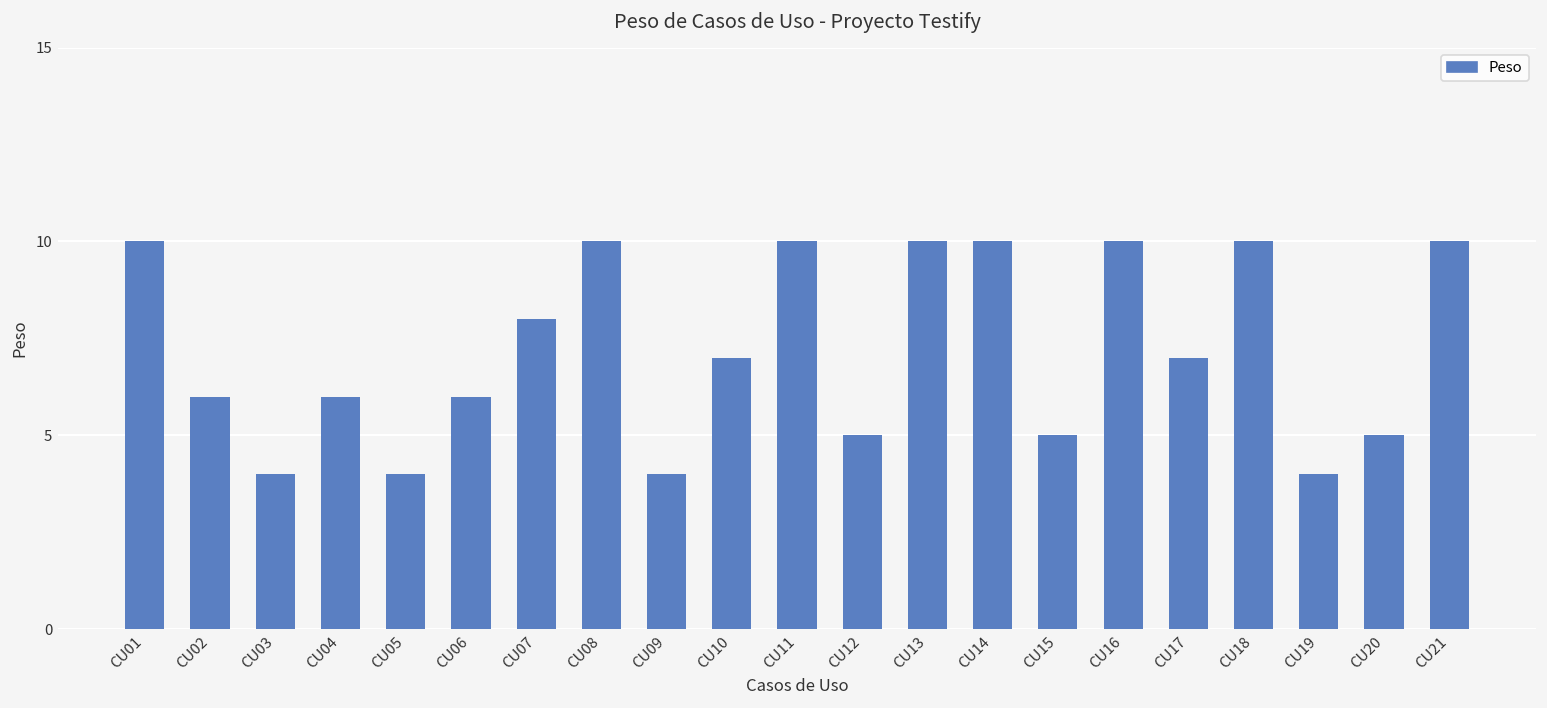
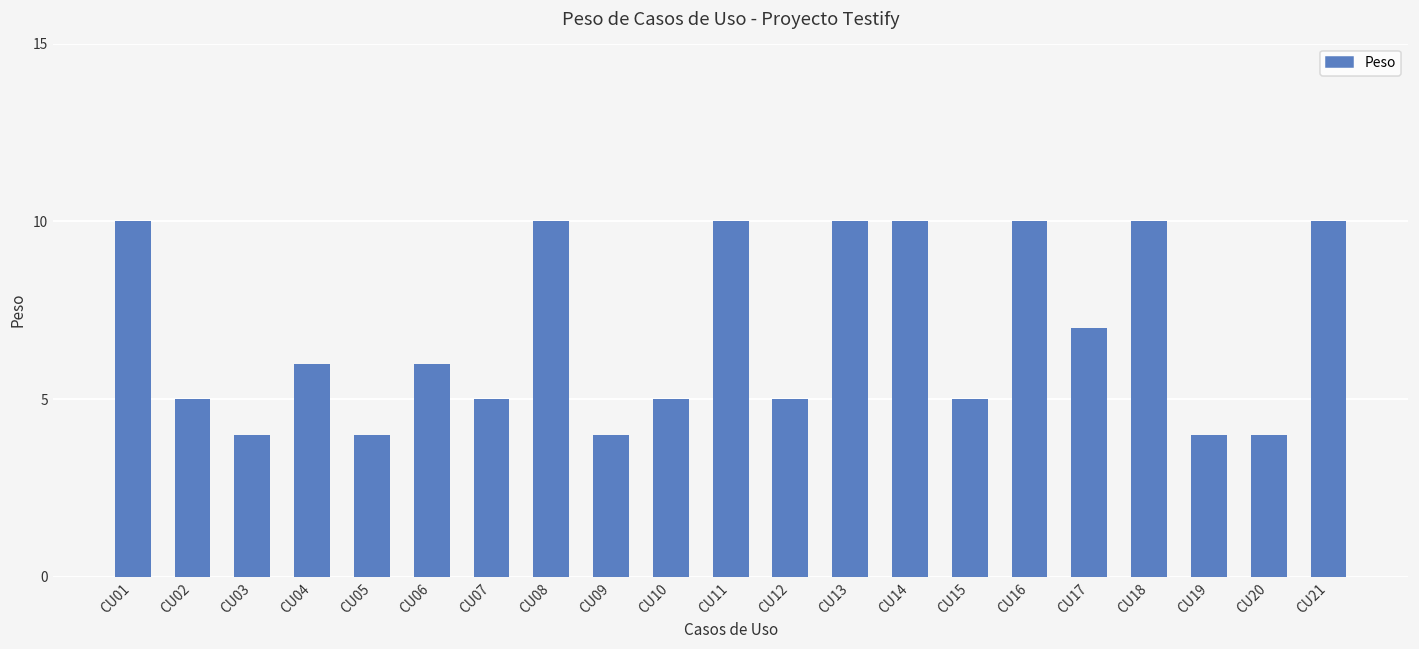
CU02: 6 -> 5
CU07: 8 -> 5
CU10: 7 -> 5
CU20: 5 -> 4
